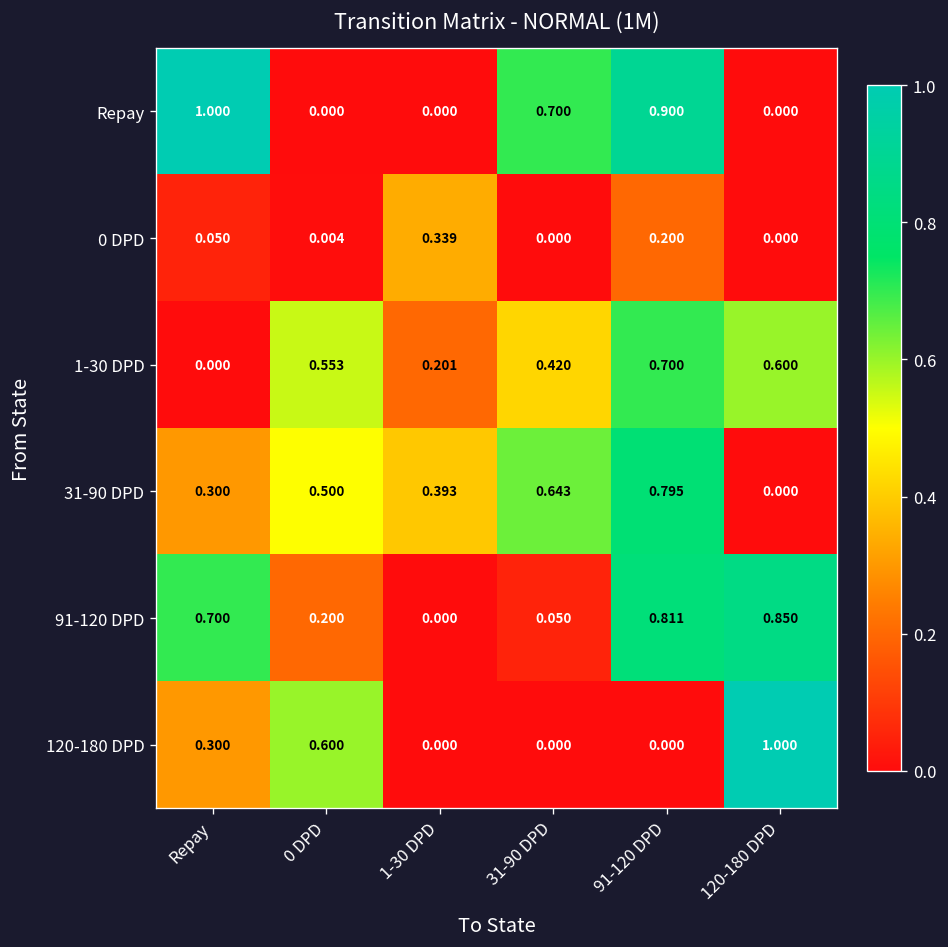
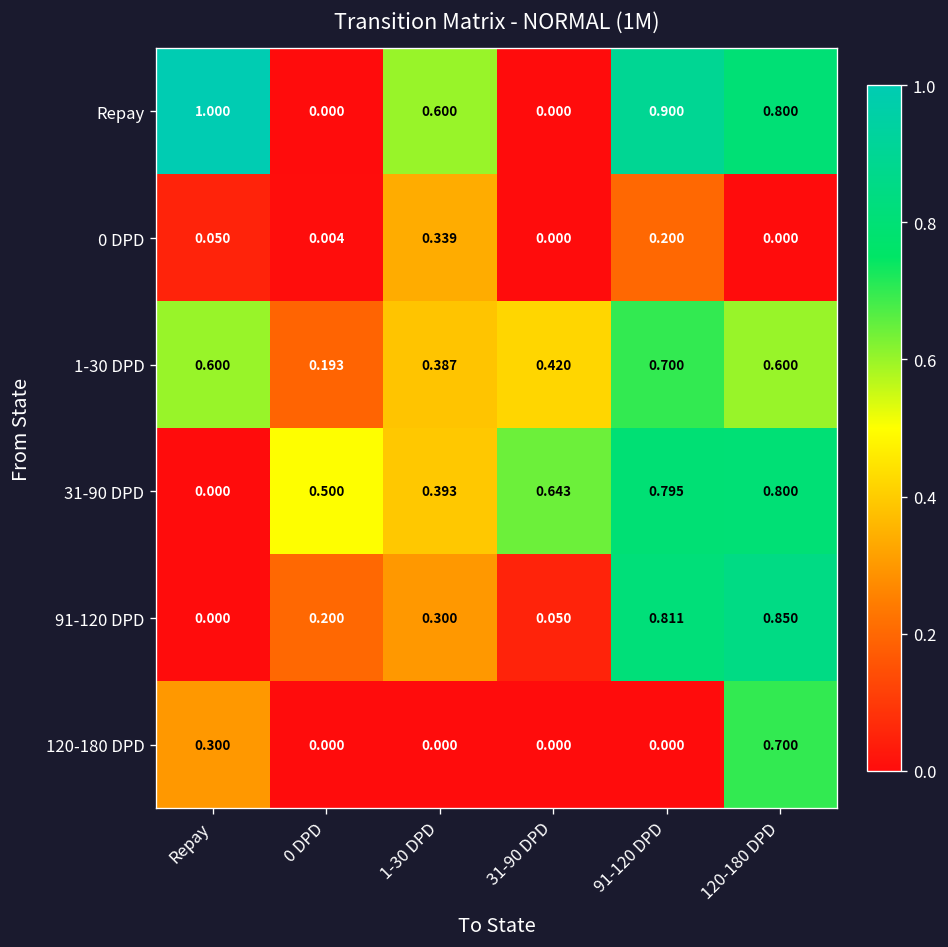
Repay, 1-30 DPD: 0.000 -> 0.600
Repay, 31-90 DPD: 0.700 -> 0.000
Repay, 120-180 DPD: 0.000 -> 0.800
1-30 DPD, Repay: 0.000 -> 0.600
1-30 DPD, 0 DPD: 0.553 -> 0.193
1-30 DPD, 1-30 DPD: 0.201 -> 0.387
31-90 DPD, Repay: 0.300 -> 0.000
31-90 DPD, 120-180 DPD: 0.000 -> 0.800
91-120 DPD, Repay: 0.700 -> 0.000
91-120 DPD, 1-30 DPD: 0.000 -> 0.300
120-180 DPD, 0 DPD: 0.600 -> 0.000
120-180 DPD, 120-180 DPD: 1.000 -> 0.700
